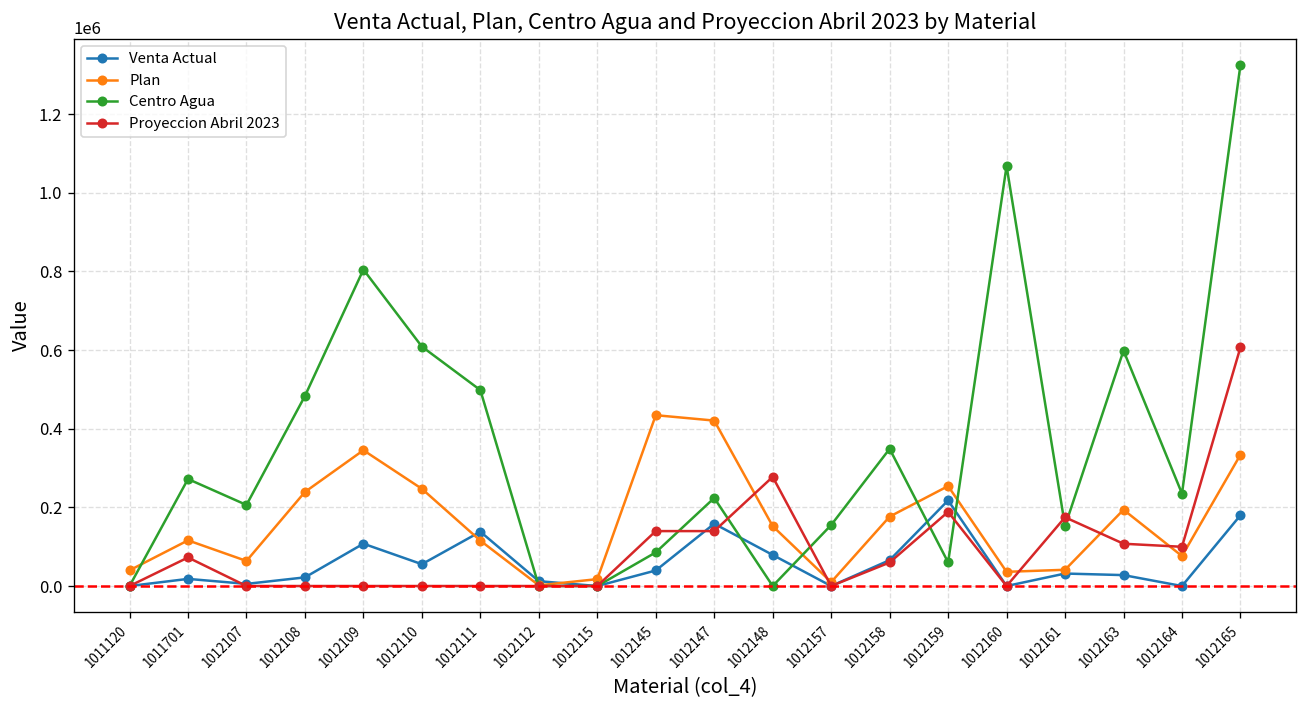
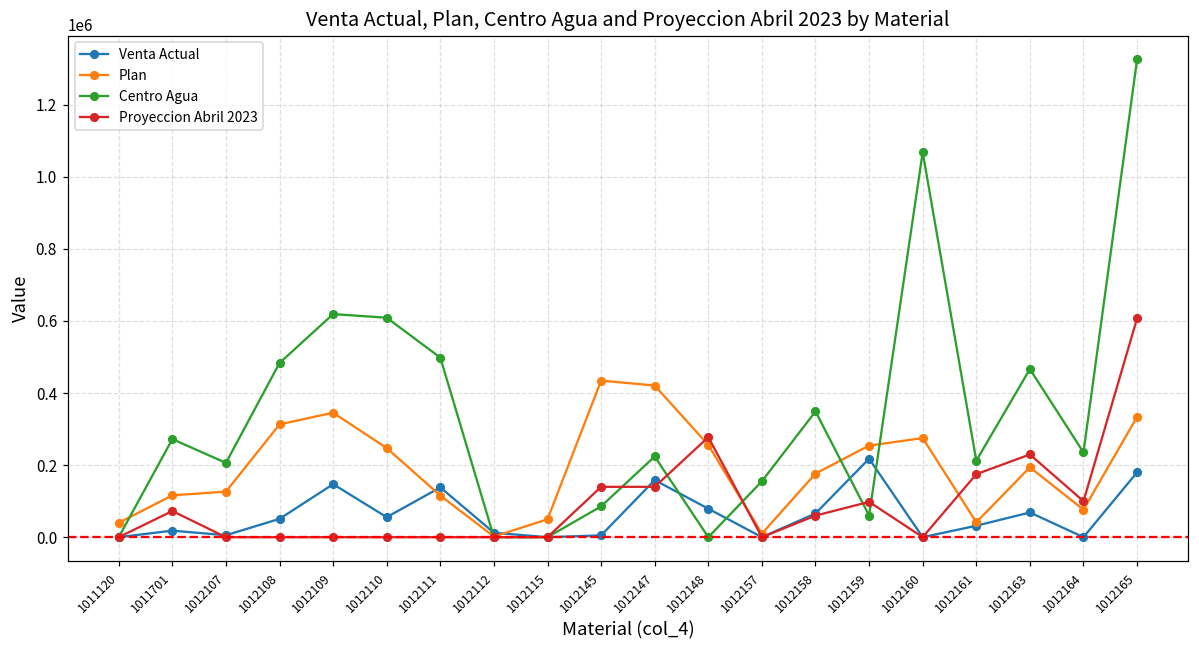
Plan, 1012107: 60000 -> 130000
Venta Actual, 1012108: 20000 -> 50000
Plan, 1012108: 240000 -> 310000
Venta Actual, 1012109: 110000 -> 150000
Centro Agua, 1012109: 800000 -> 620000
Plan, 1012115: 20000 -> 50000
Venta Actual, 1012145: 40000 -> 10000
Plan, 1012148: 150000 -> 260000
Proyeccion Abril 2023, 1012159: 190000 -> 100000
Plan, 1012160: 40000 -> 270000
Centro Agua, 1012161: 150000 -> 210000
Venta Actual, 1012163: 30000 -> 70000
Centro Agua, 1012163: 600000 -> 470000
Proyeccion Abril 2023, 1012163: 110000 -> 230000
